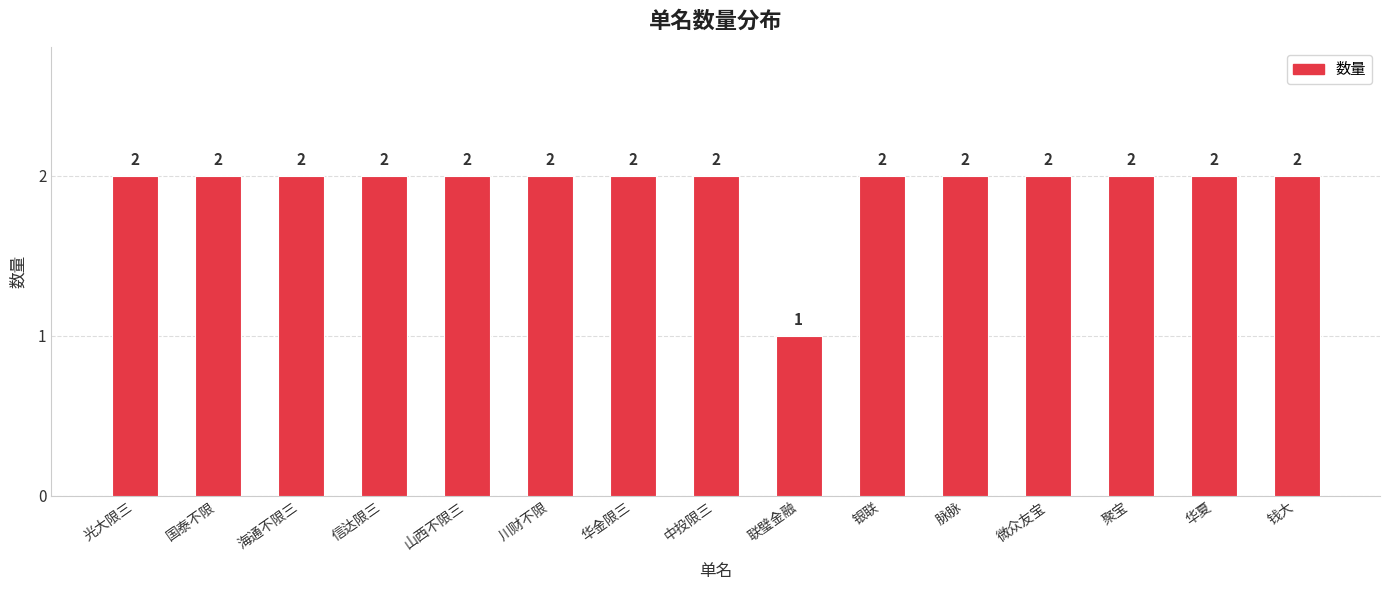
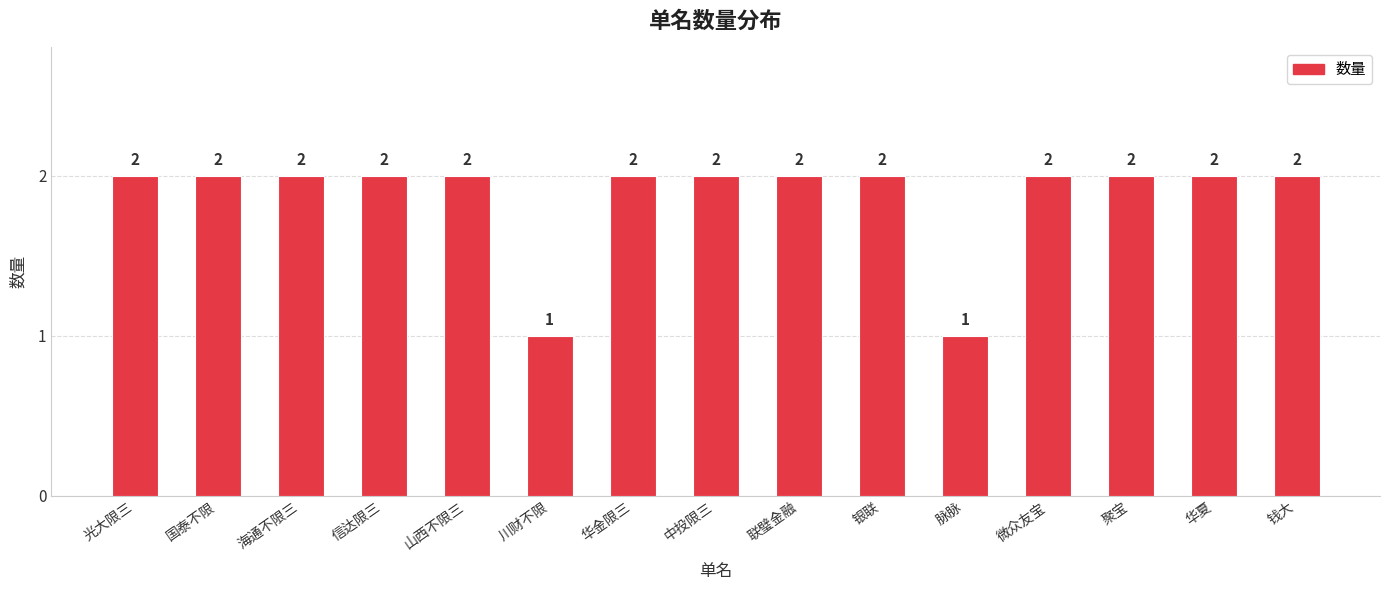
川财不限: 2 -> 1
联璧金融: 1 -> 2
脉脉: 2 -> 1
